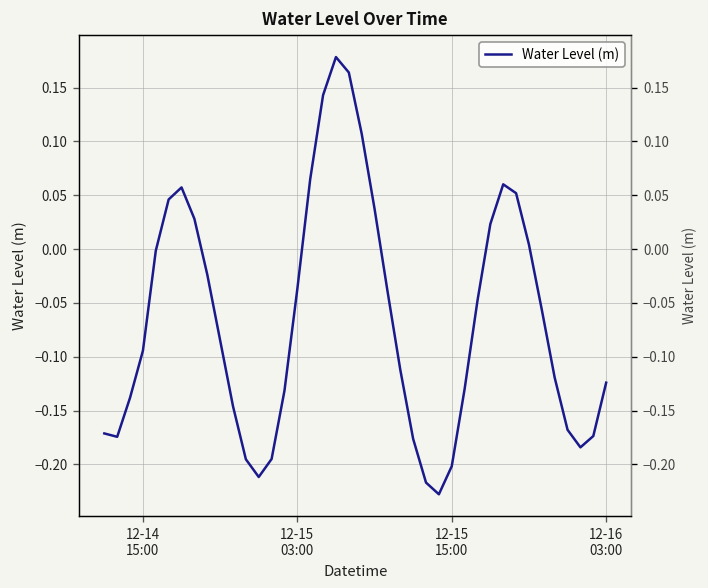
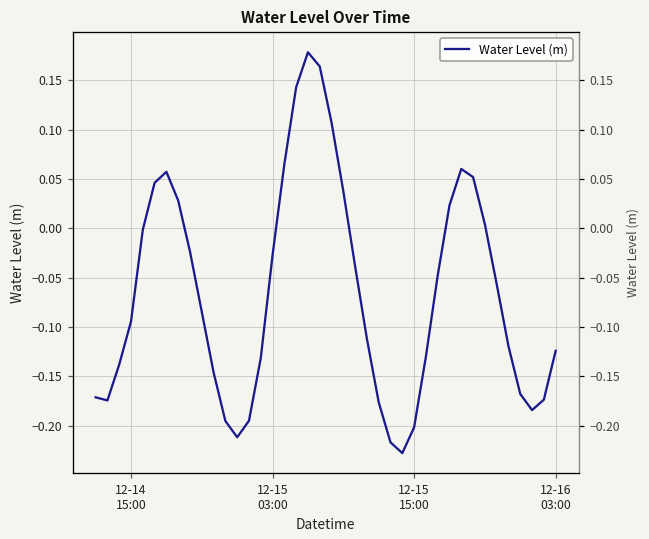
12-15 03:00: -0.04 -> -0.03
